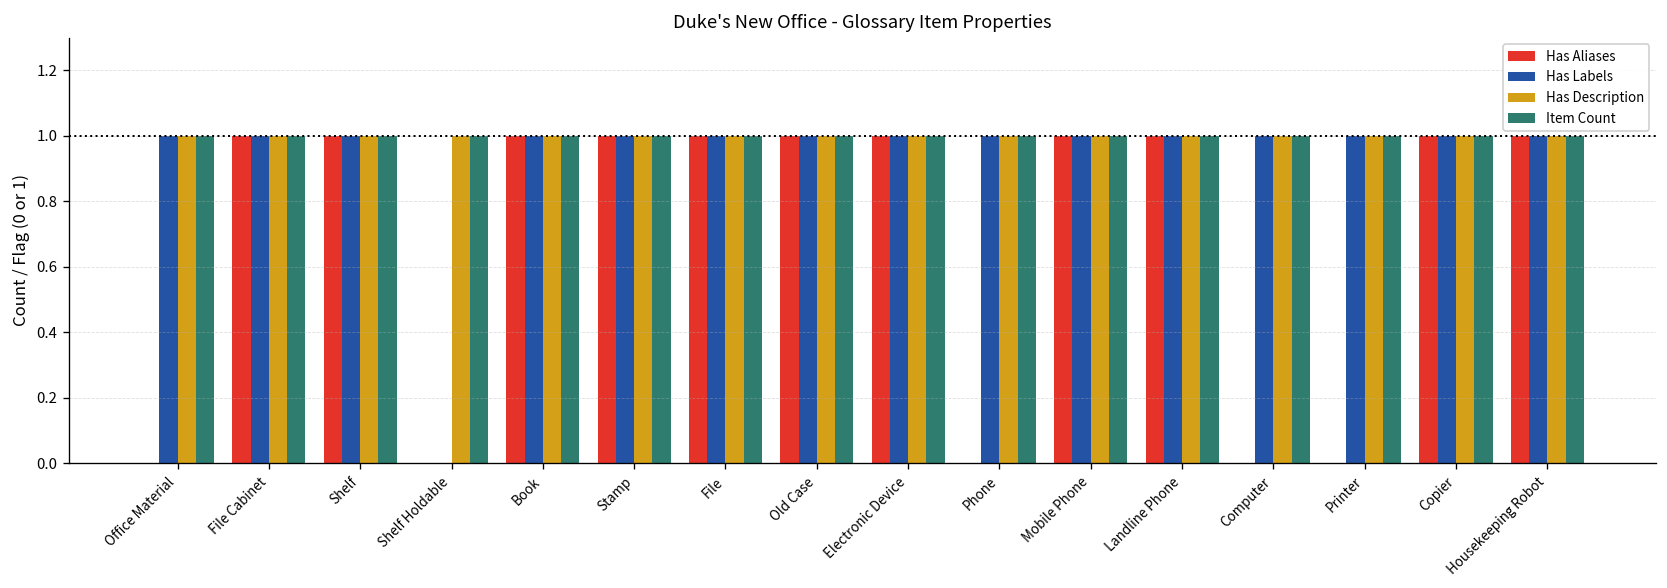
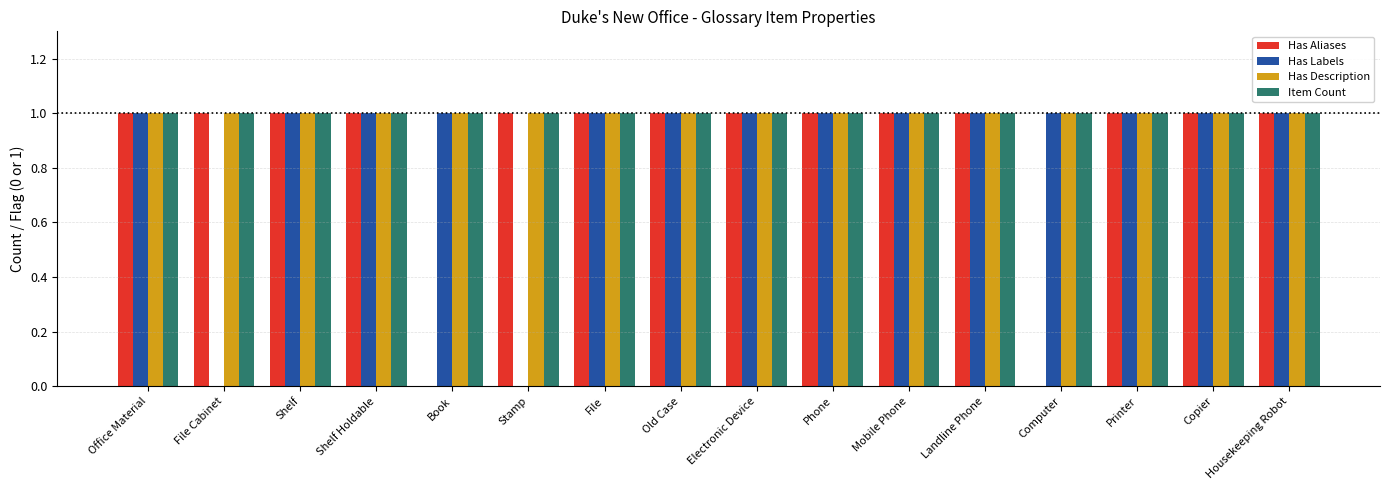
Has Aliases, Office Material: 0 -> 1
Has Labels, File Cabinet: 1 -> 0
Has Aliases, Shelf Holdable: 0 -> 1
Has Labels, Shelf Holdable: 0 -> 1
Has Aliases, Book: 1 -> 0
Has Labels, Stamp: 1 -> 0
Has Aliases, Phone: 0 -> 1
Has Aliases, Printer: 0 -> 1
